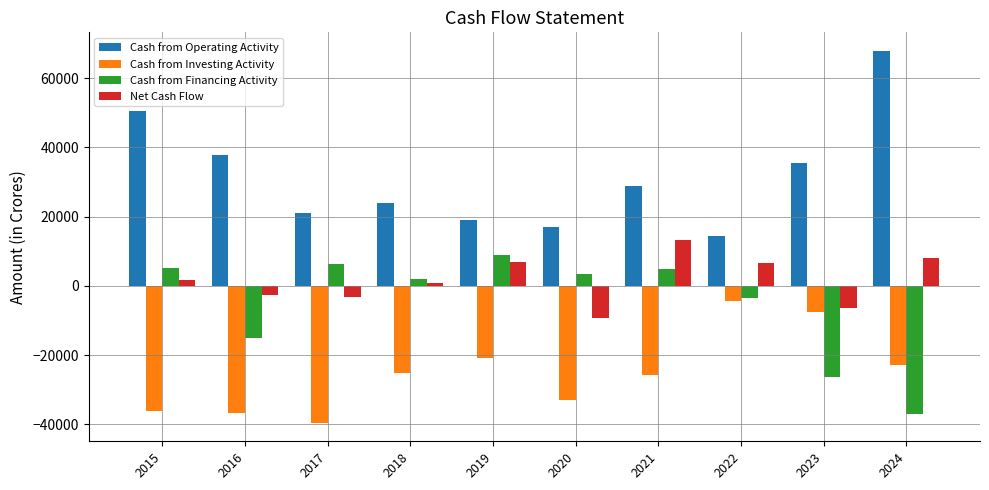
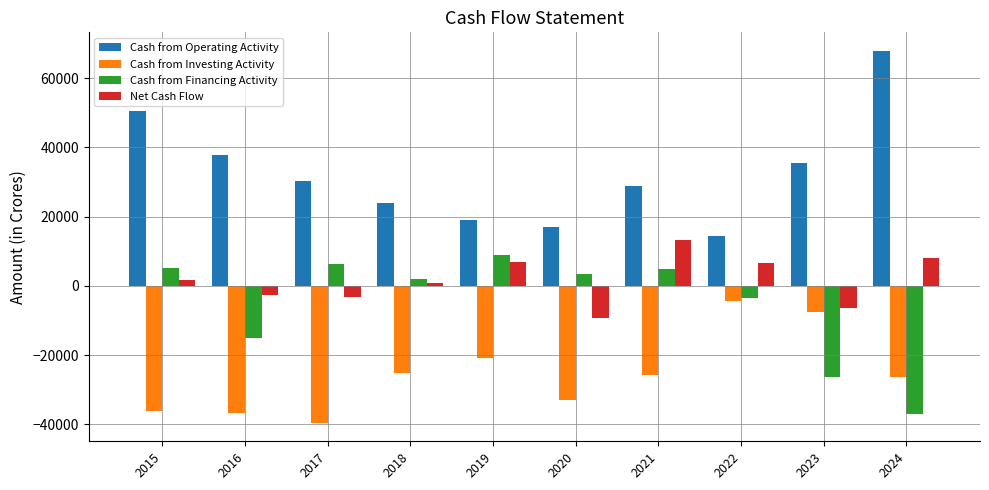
Cash from Operating Activity, 2017: 21000 -> 30000
Cash from Investing Activity, 2024: -23000 -> -26000
